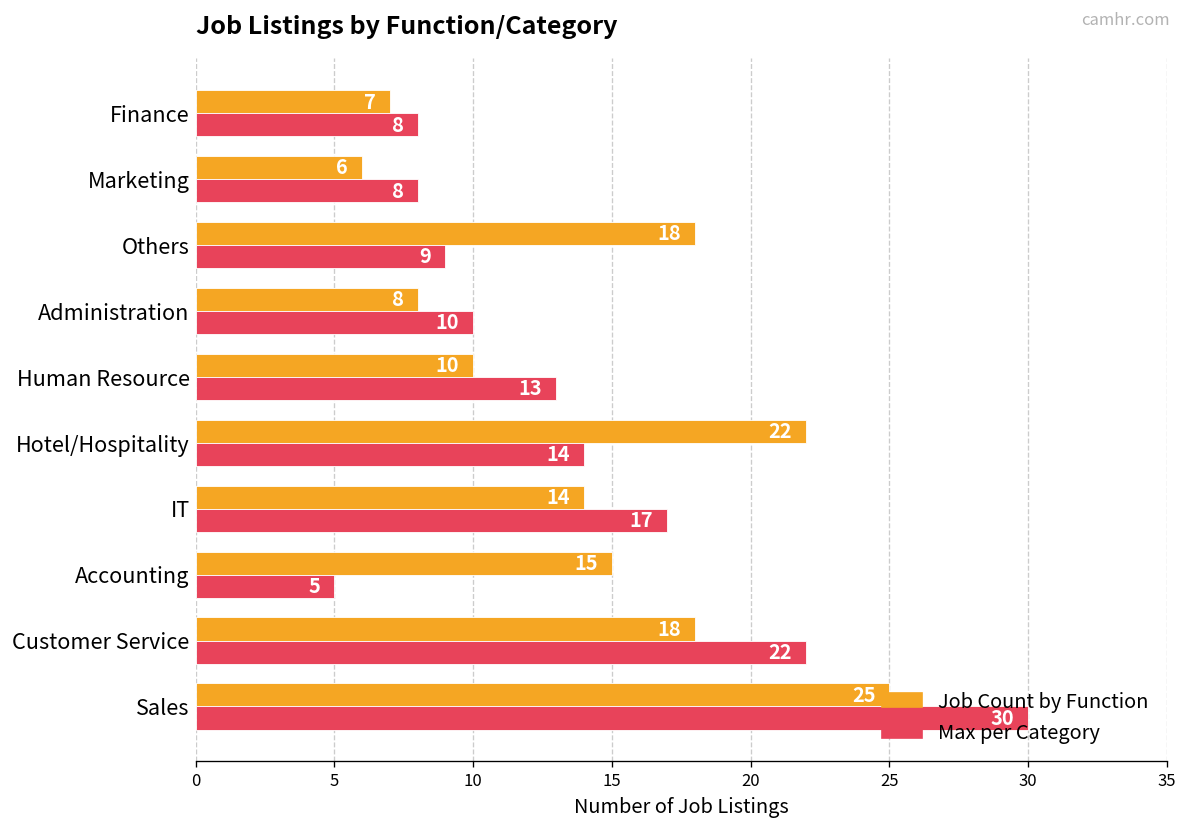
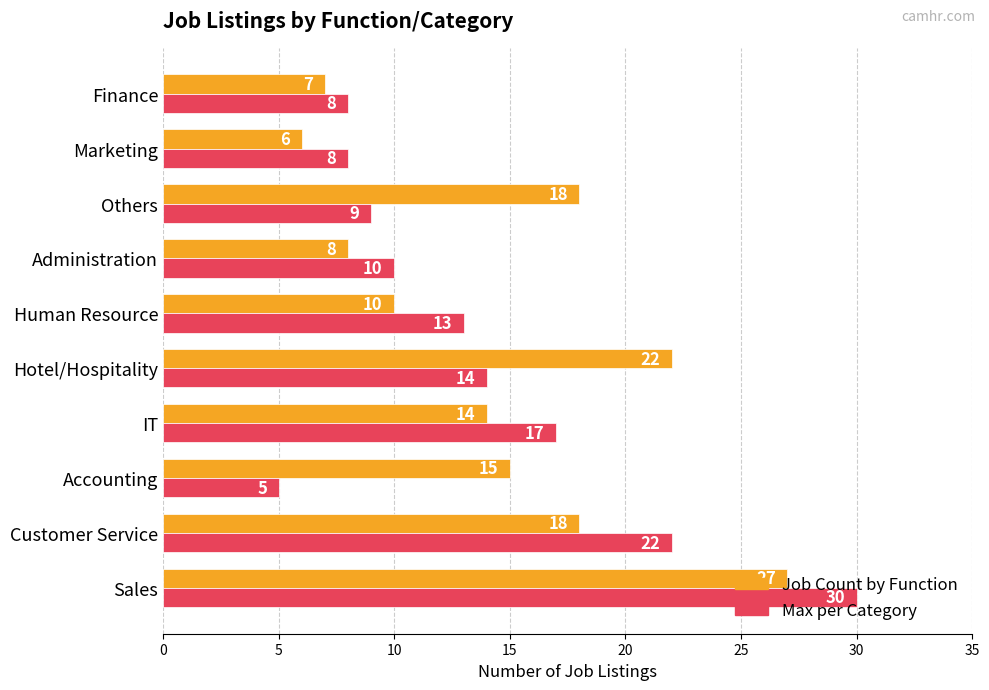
Job Count by Function, Sales: 25 -> 27
